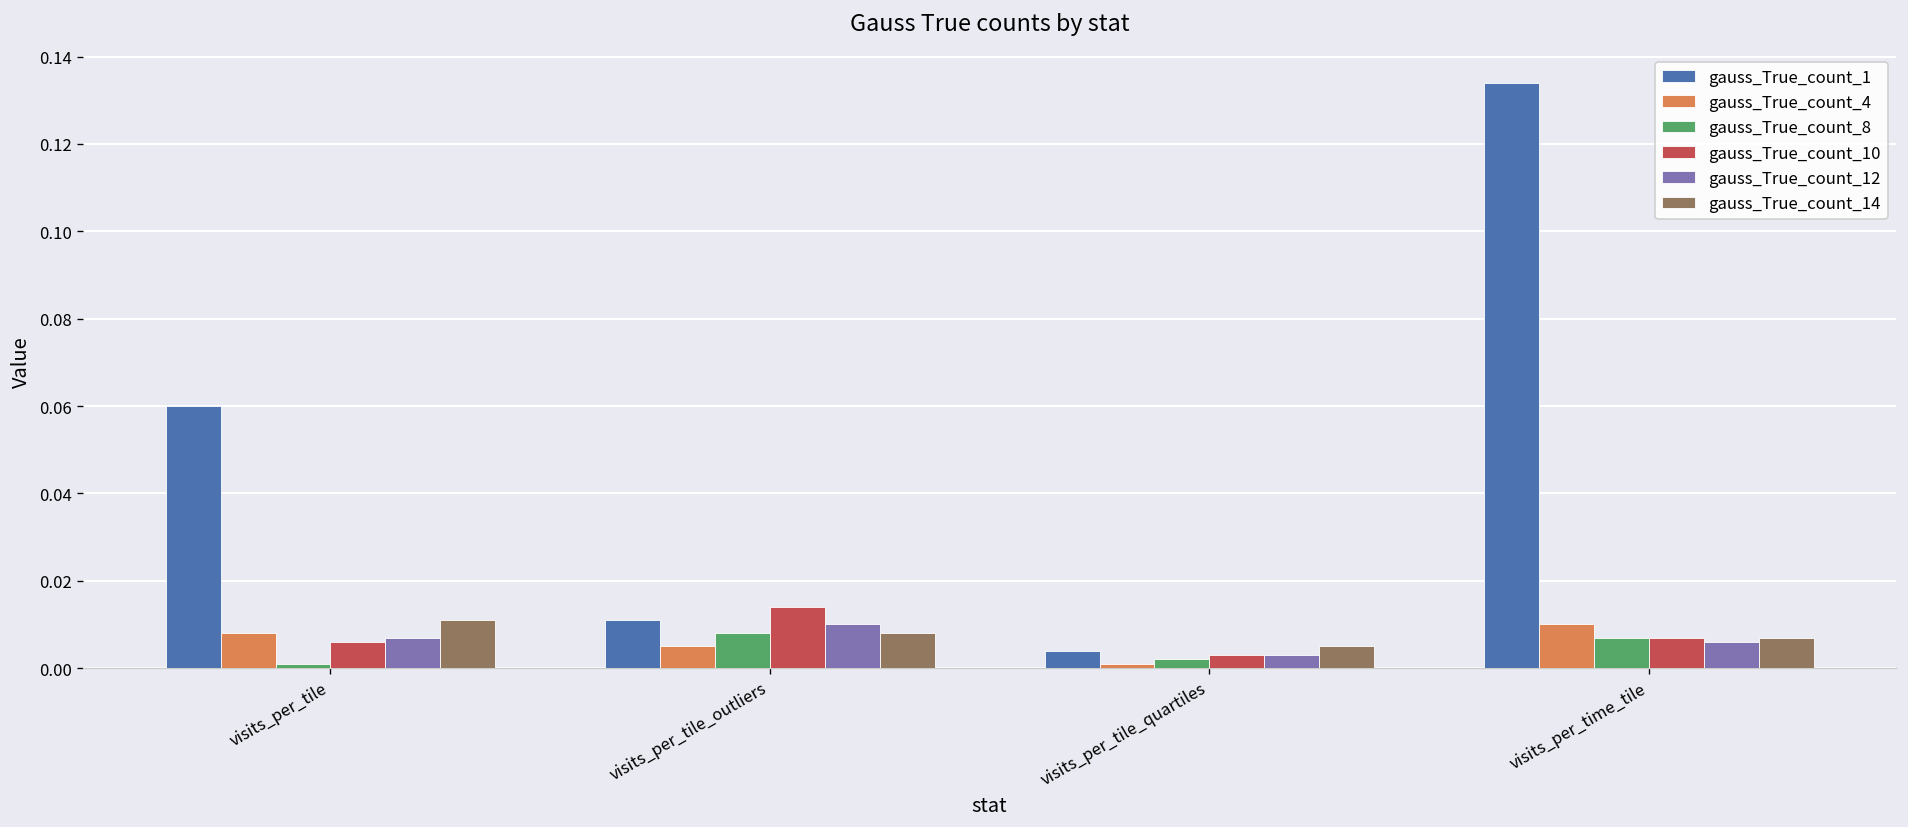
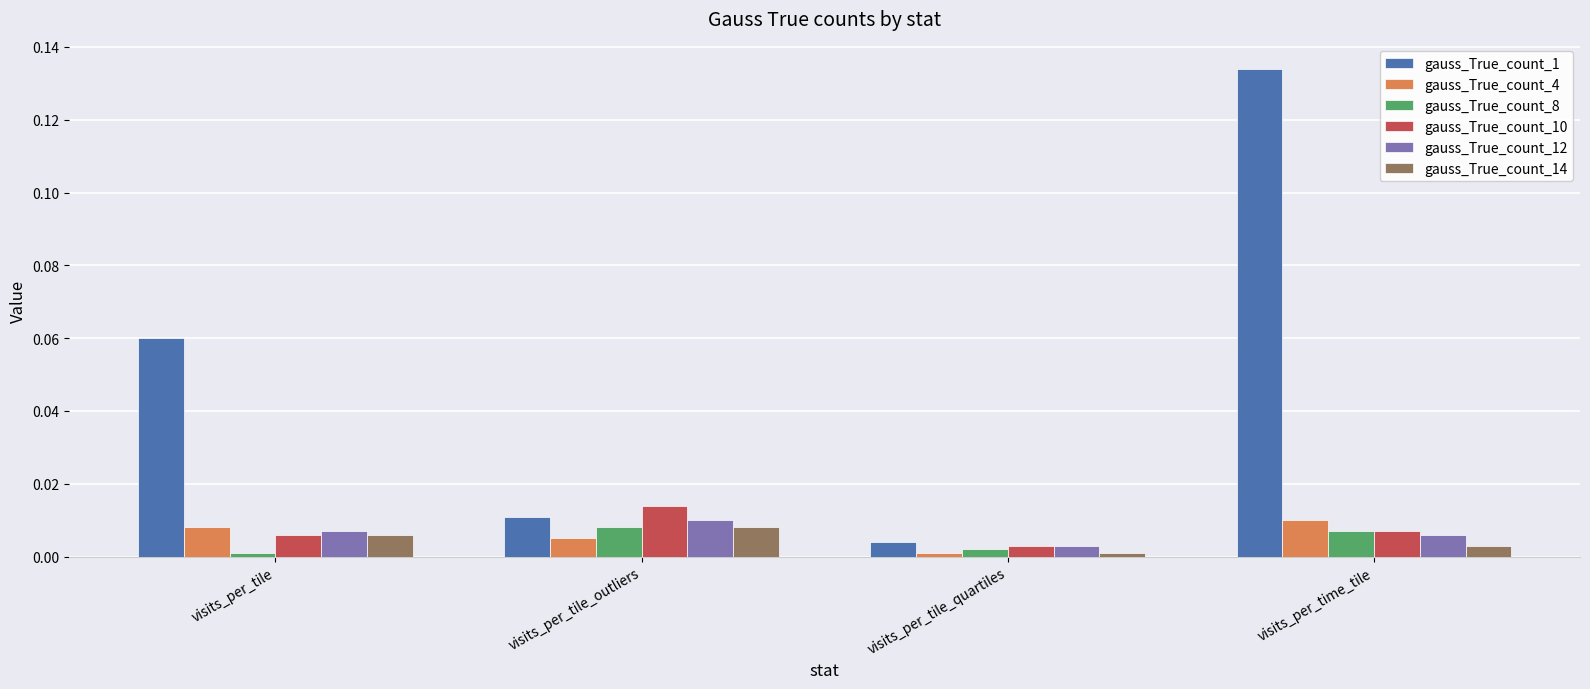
gauss_True_count_14, visits_per_tile: 0.011 -> 0.006
gauss_True_count_14, visits_per_tile_quartiles: 0.005 -> 0.001
gauss_True_count_14, visits_per_time_tile: 0.007 -> 0.003
